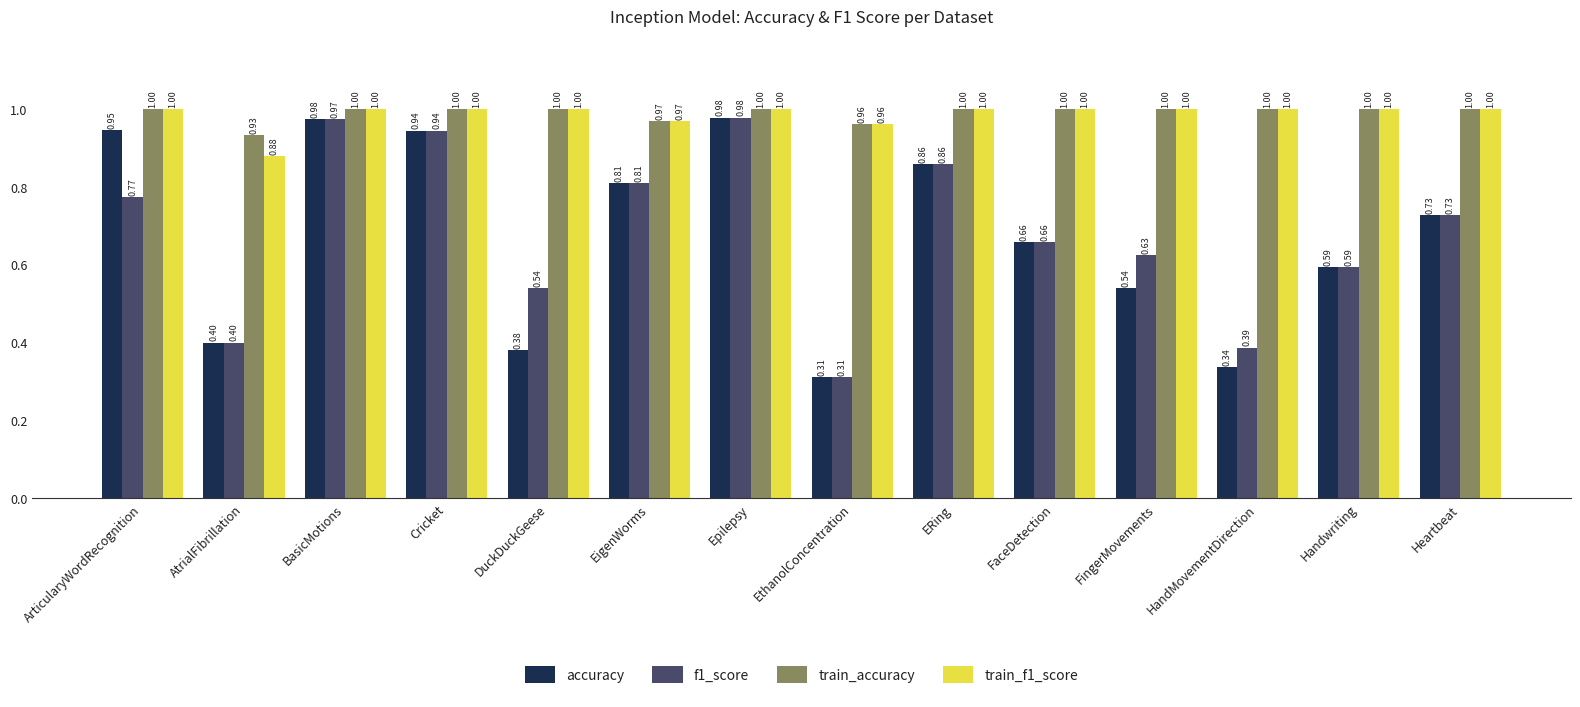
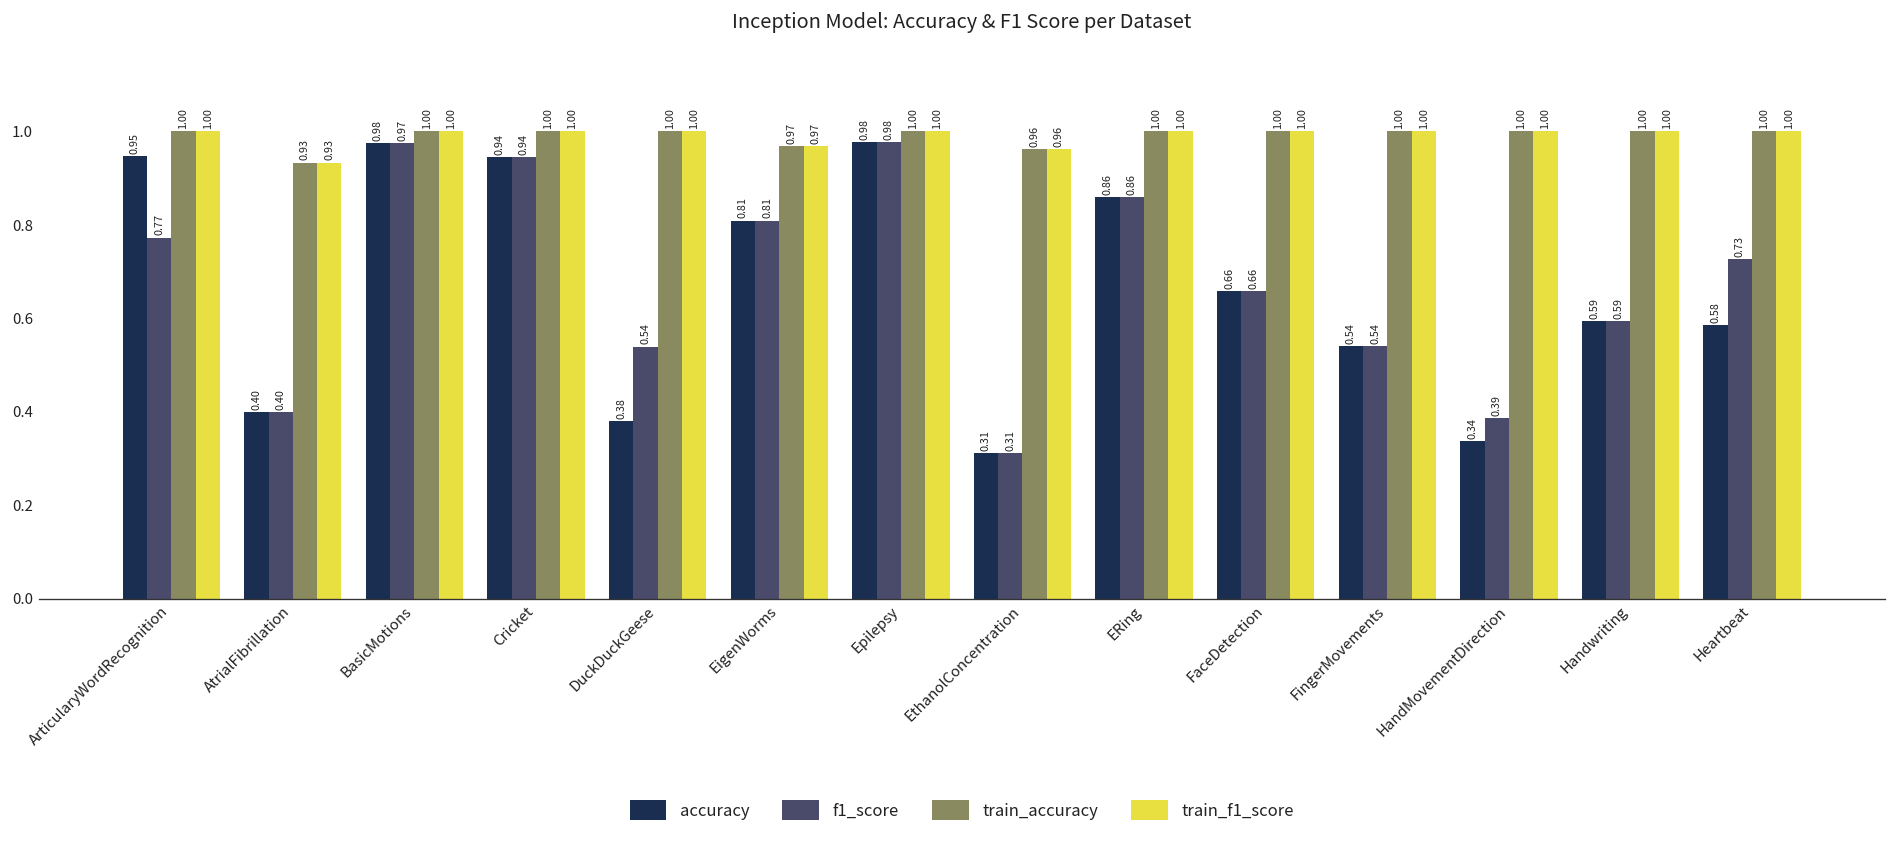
train_f1_score, AtrialFibrillation: 0.88 -> 0.93
f1_score, FingerMovements: 0.63 -> 0.54
accuracy, Heartbeat: 0.73 -> 0.58
